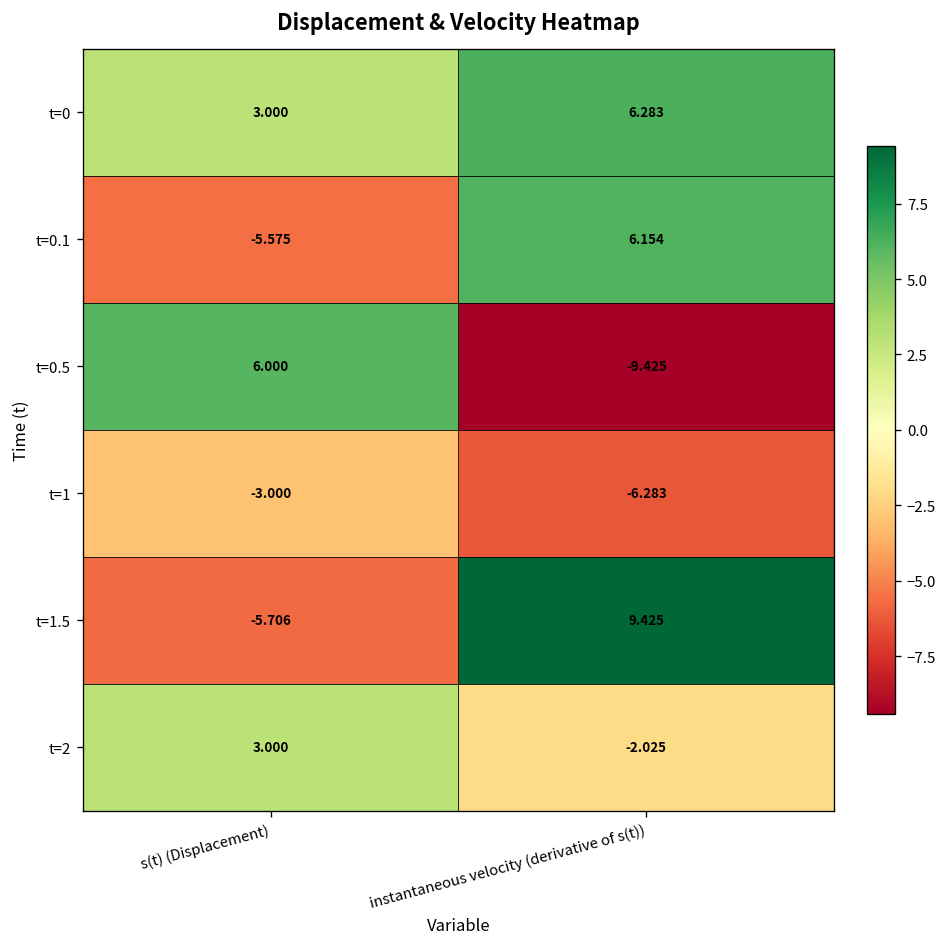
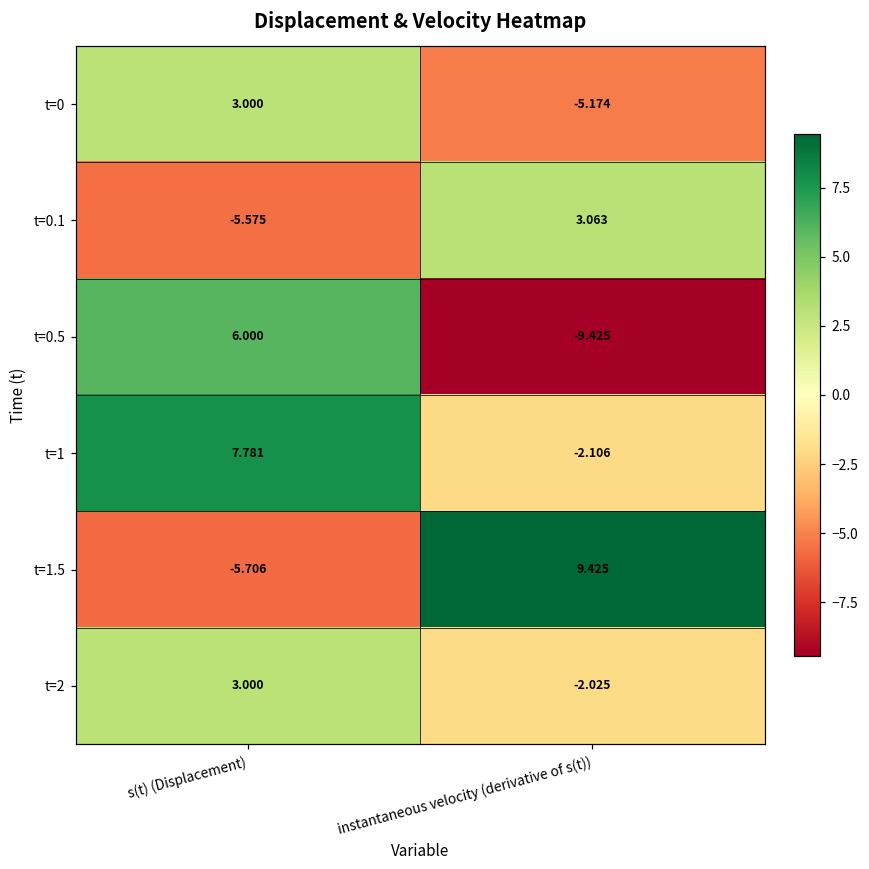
t=0, instantaneous velocity (derivative of s(t)): 6.283 -> -5.174
t=0.1, instantaneous velocity (derivative of s(t)): 6.154 -> 3.063
t=1, s(t) (Displacement): -3.000 -> 7.781
t=1, instantaneous velocity (derivative of s(t)): -6.283 -> -2.106
